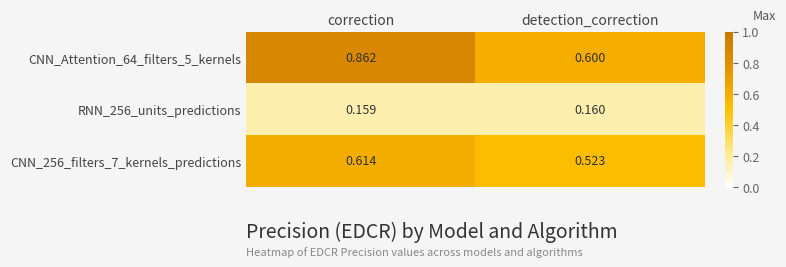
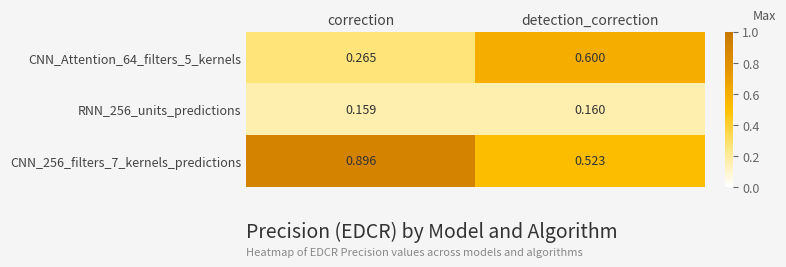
CNN_Attention_64_filters_5_kernels, correction: 0.862 -> 0.265
CNN_256_filters_7_kernels_predictions, correction: 0.614 -> 0.896
